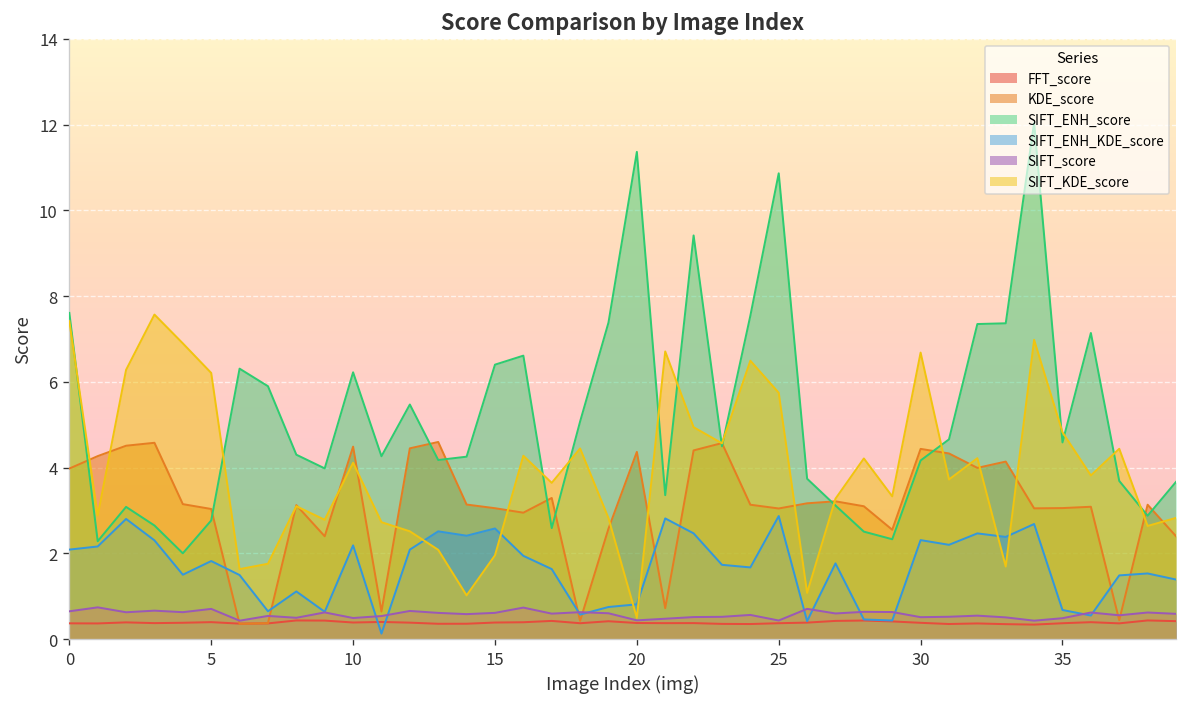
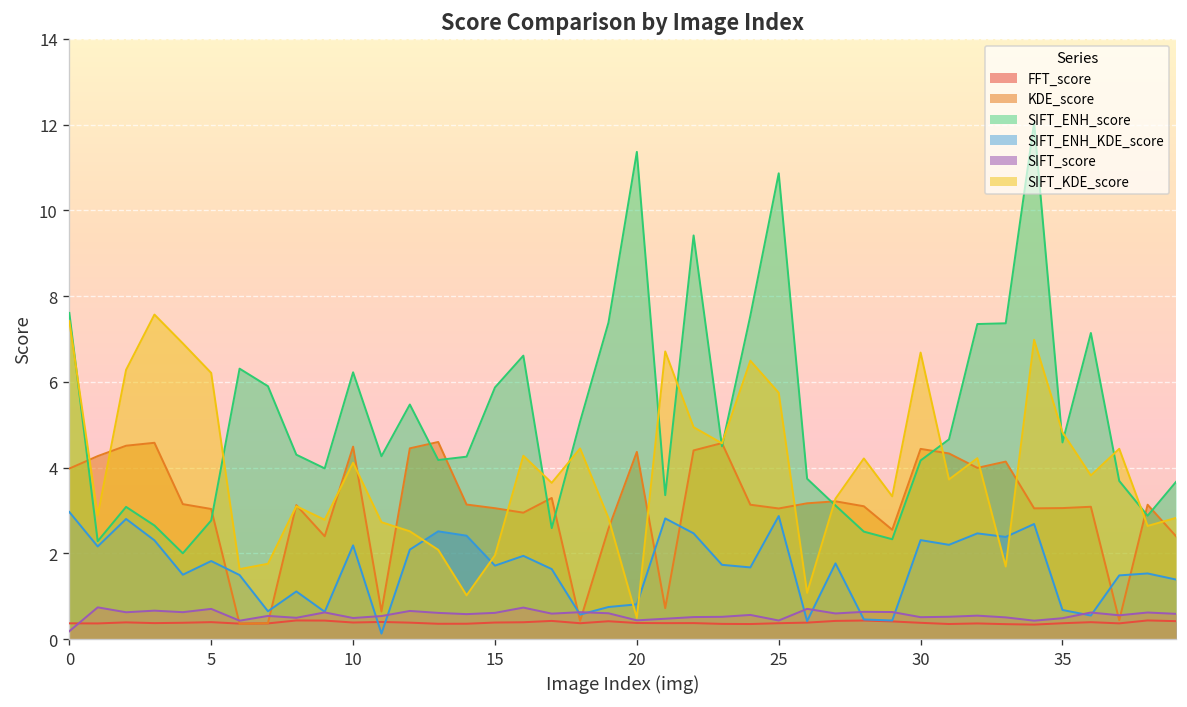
SIFT_ENH_KDE_score, 0: 2.1 -> 3.0
SIFT_score, 0: 0.7 -> 0.2
SIFT_ENH_score, 15: 6.4 -> 5.9
SIFT_ENH_KDE_score, 15: 2.6 -> 1.7
